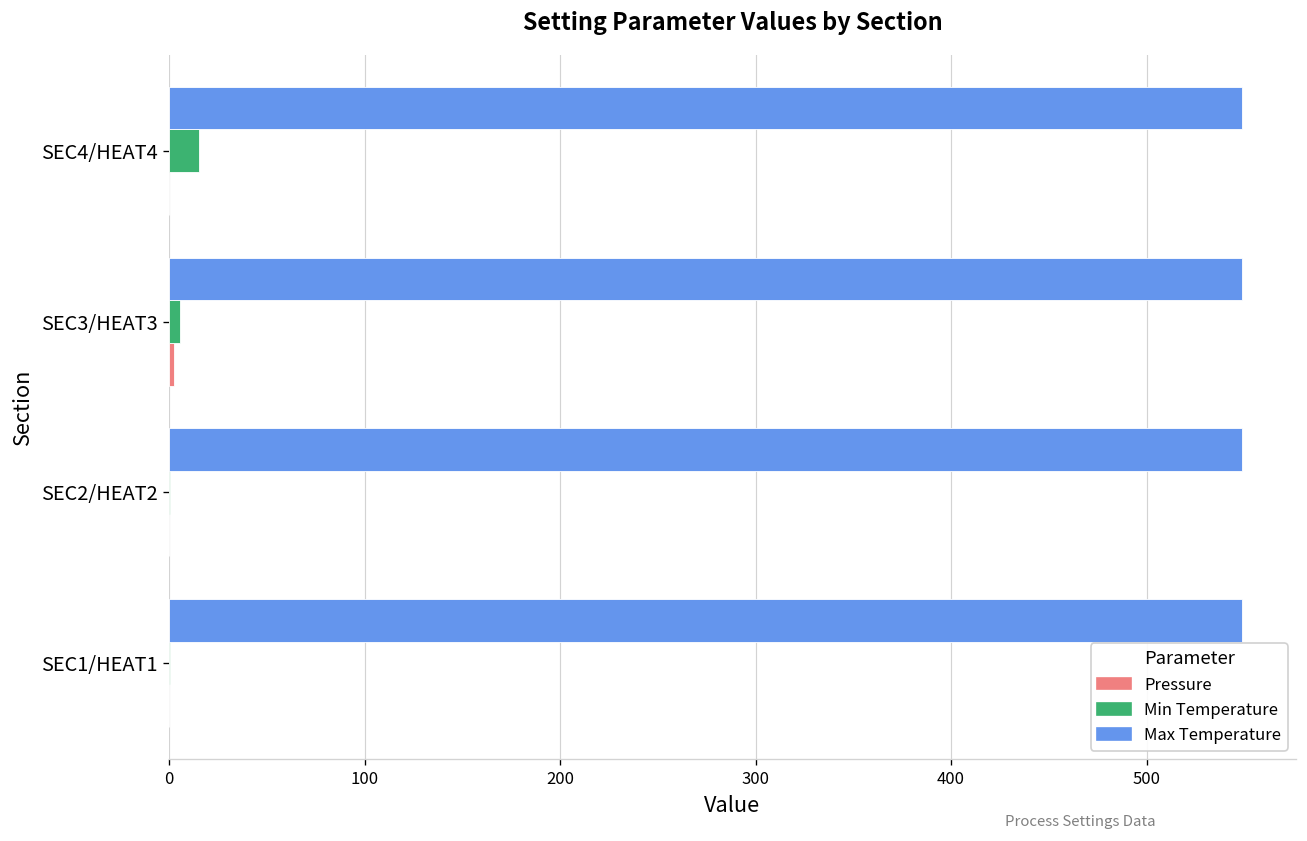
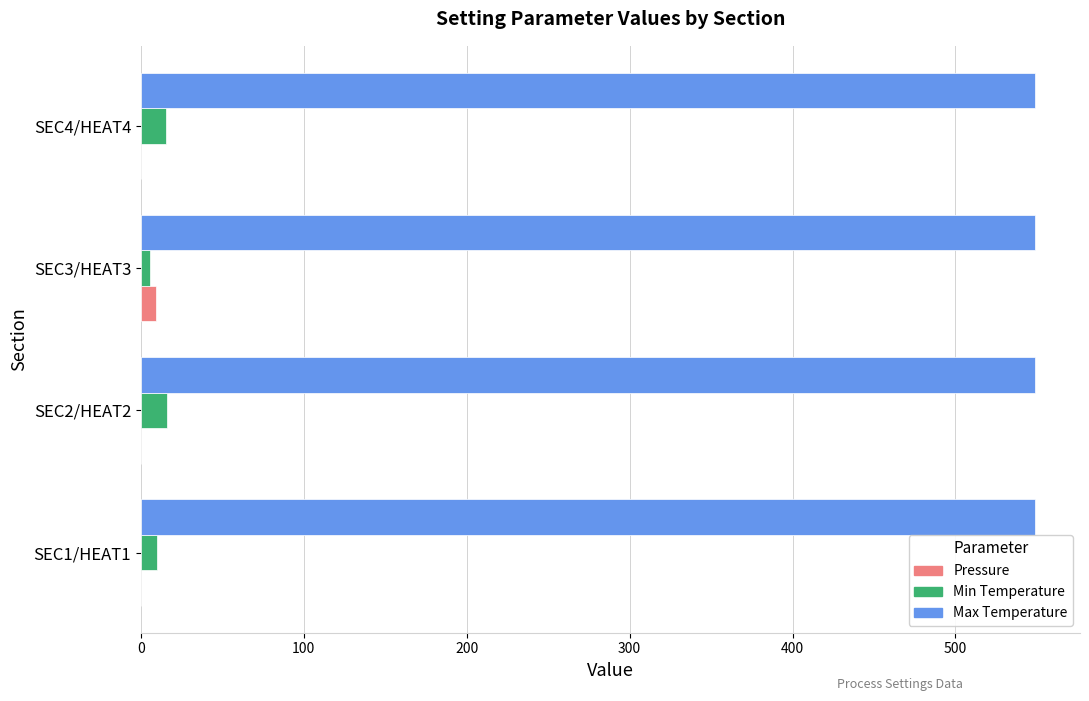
Pressure, SEC3/HEAT3: 2 -> 9
Min Temperature, SEC2/HEAT2: 0 -> 16
Min Temperature, SEC1/HEAT1: 1 -> 10
